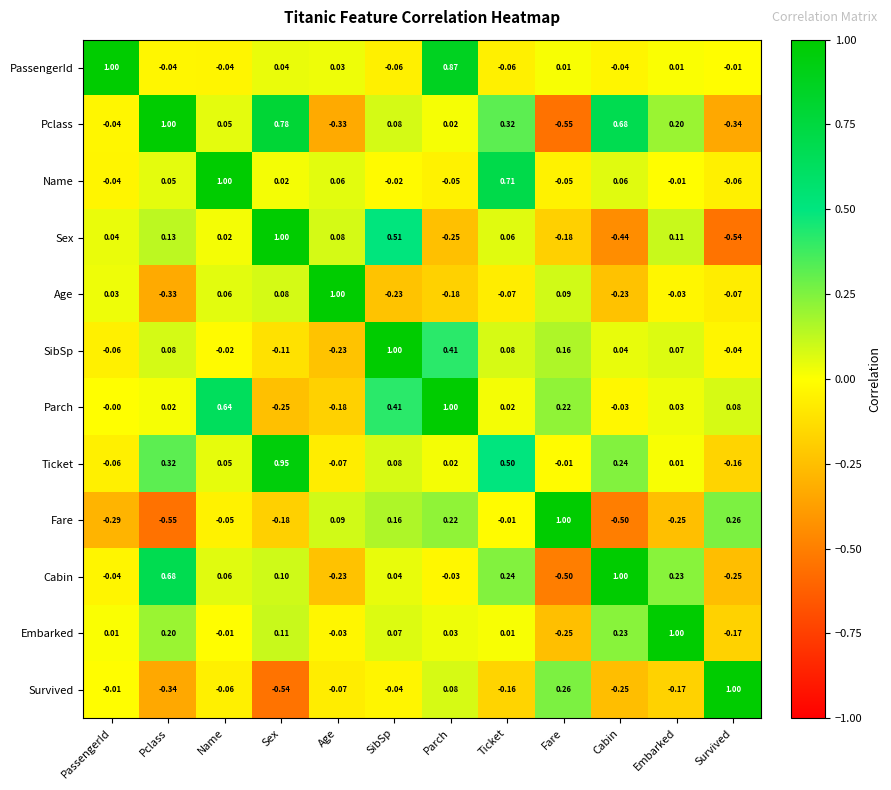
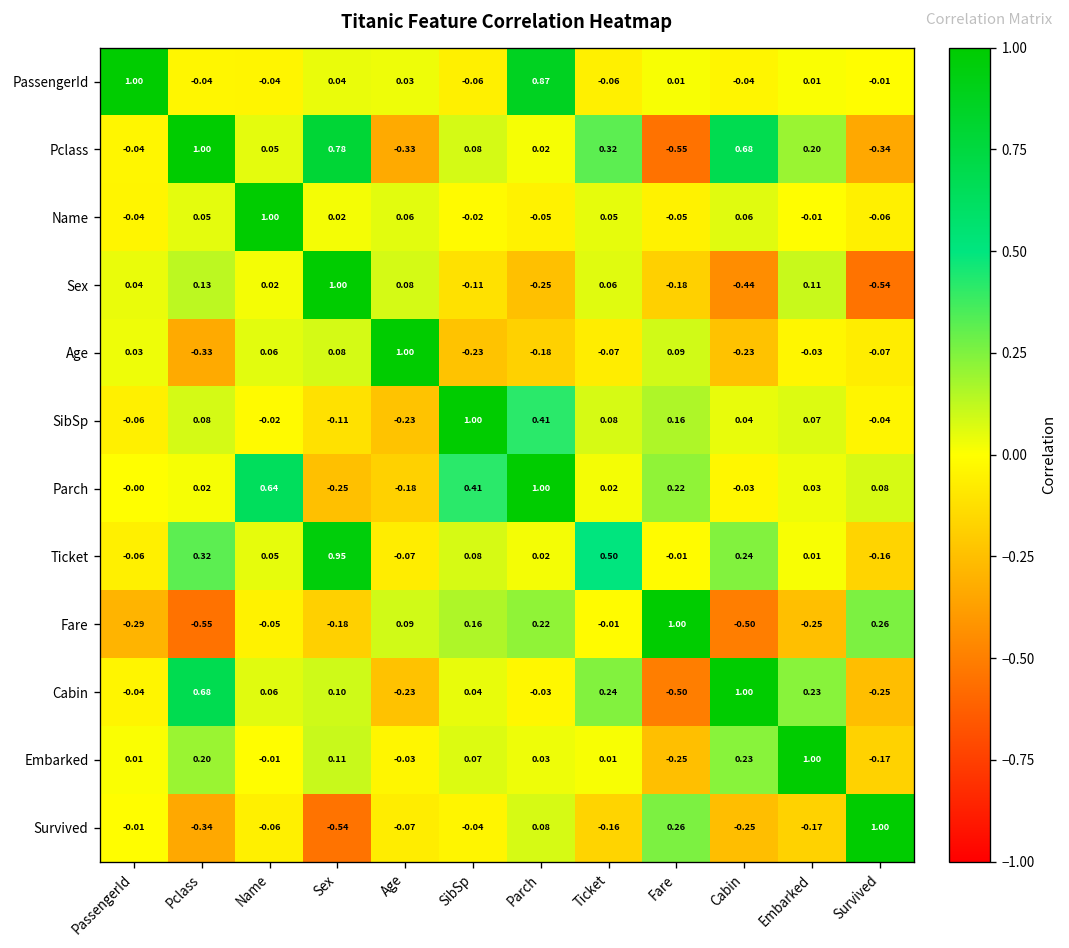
Name, Ticket: 0.71 -> 0.05
Sex, SibSp: 0.51 -> -0.11
